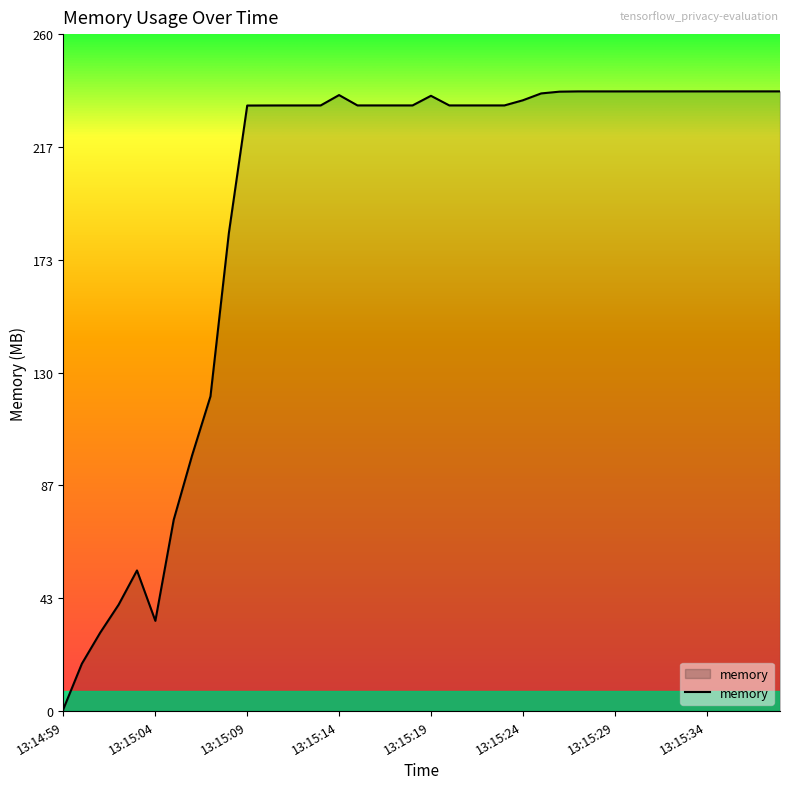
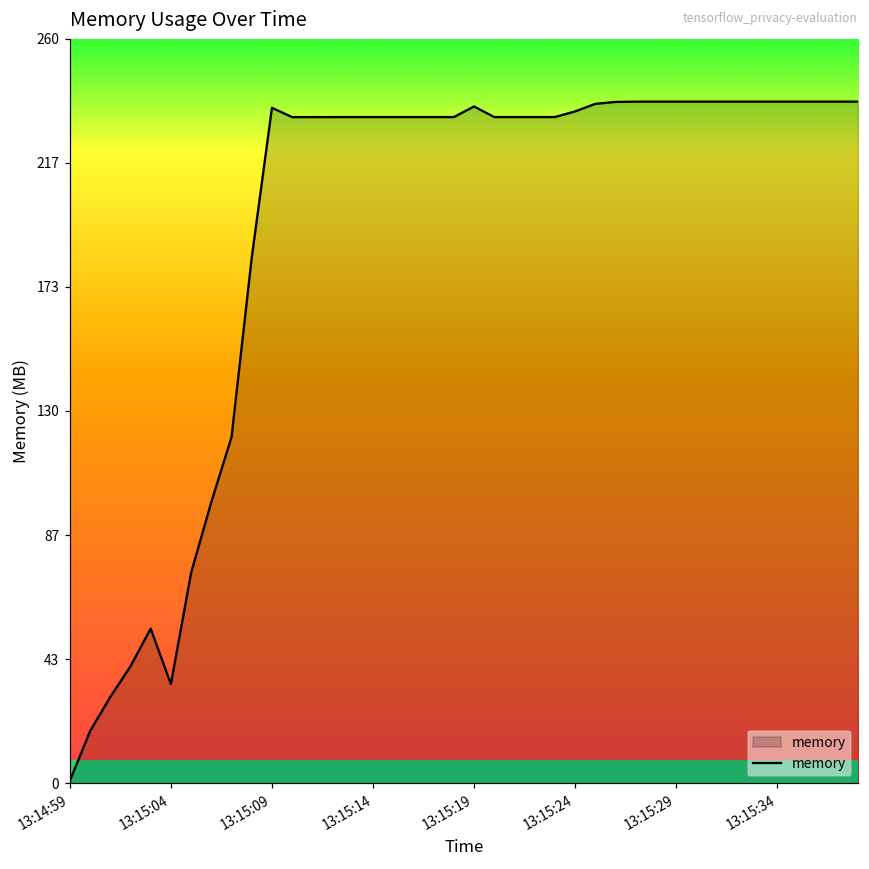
13:15:09: 233 -> 236
13:15:14: 237 -> 233
